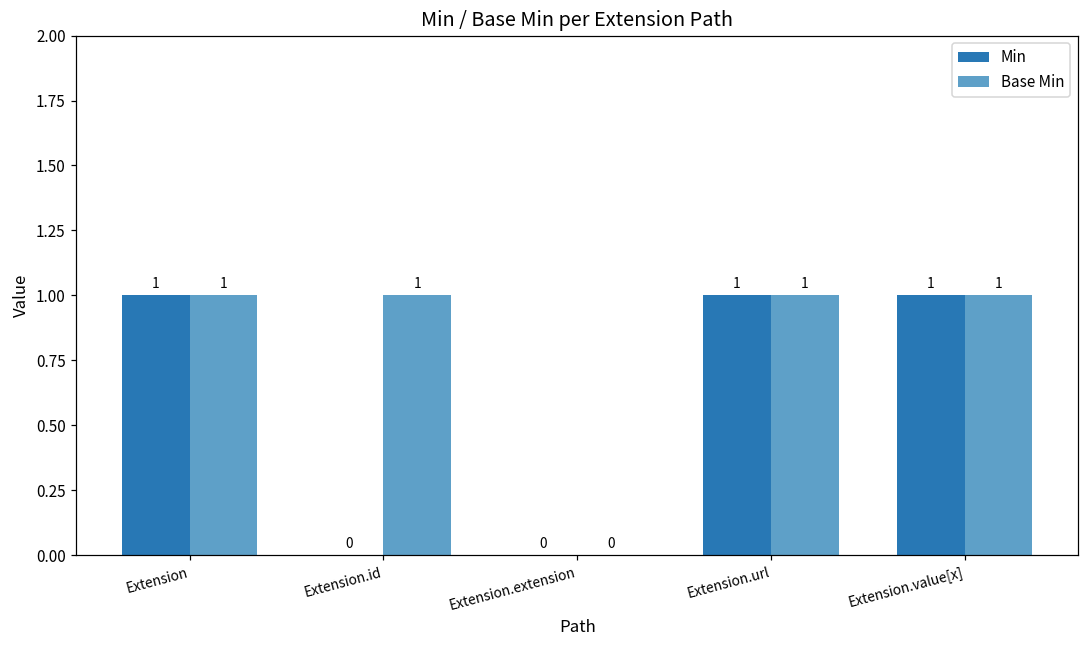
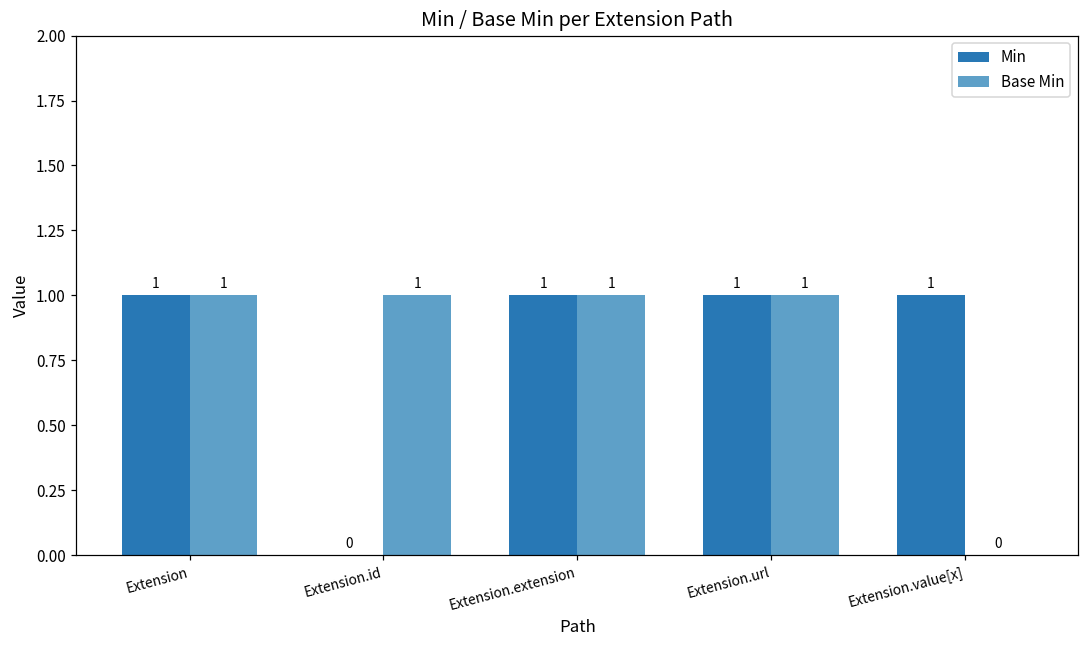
Min, Extension.extension: 0 -> 1
Base Min, Extension.extension: 0 -> 1
Base Min, Extension.value[x]: 1 -> 0
